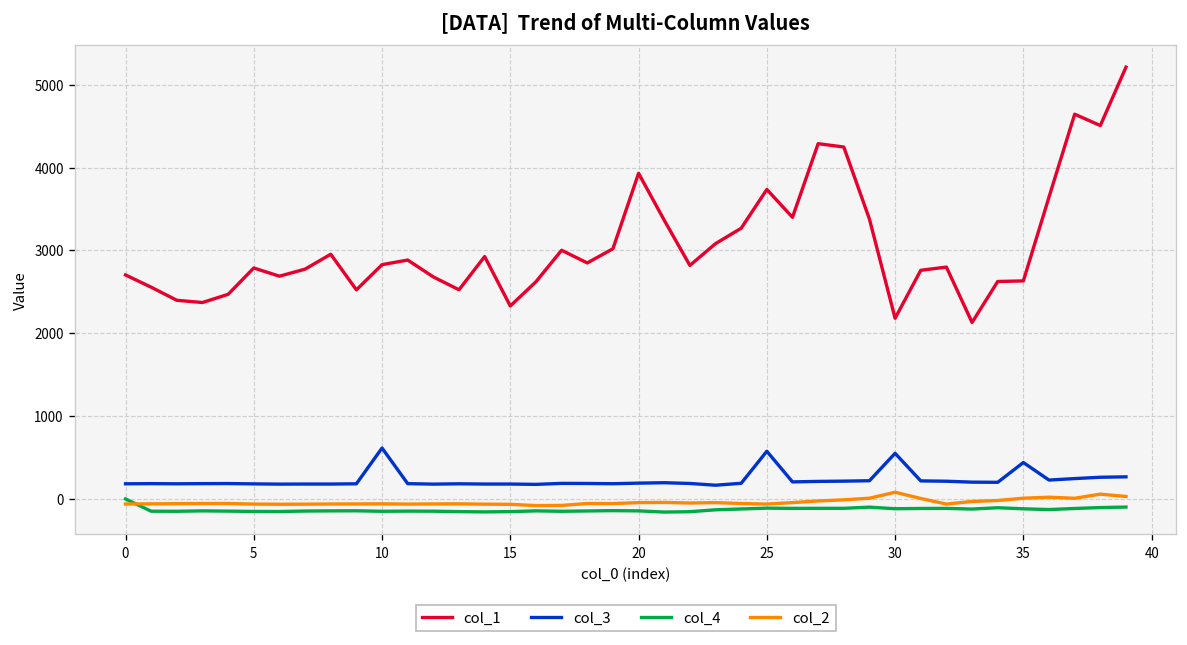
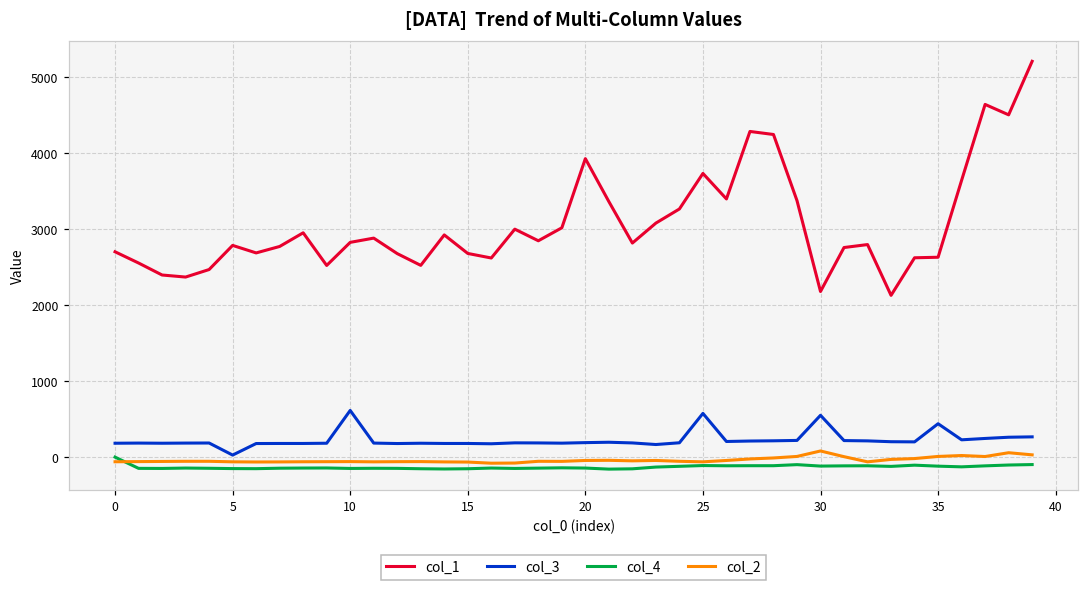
col_3, 5: 200 -> 0
col_1, 15: 2300 -> 2700
